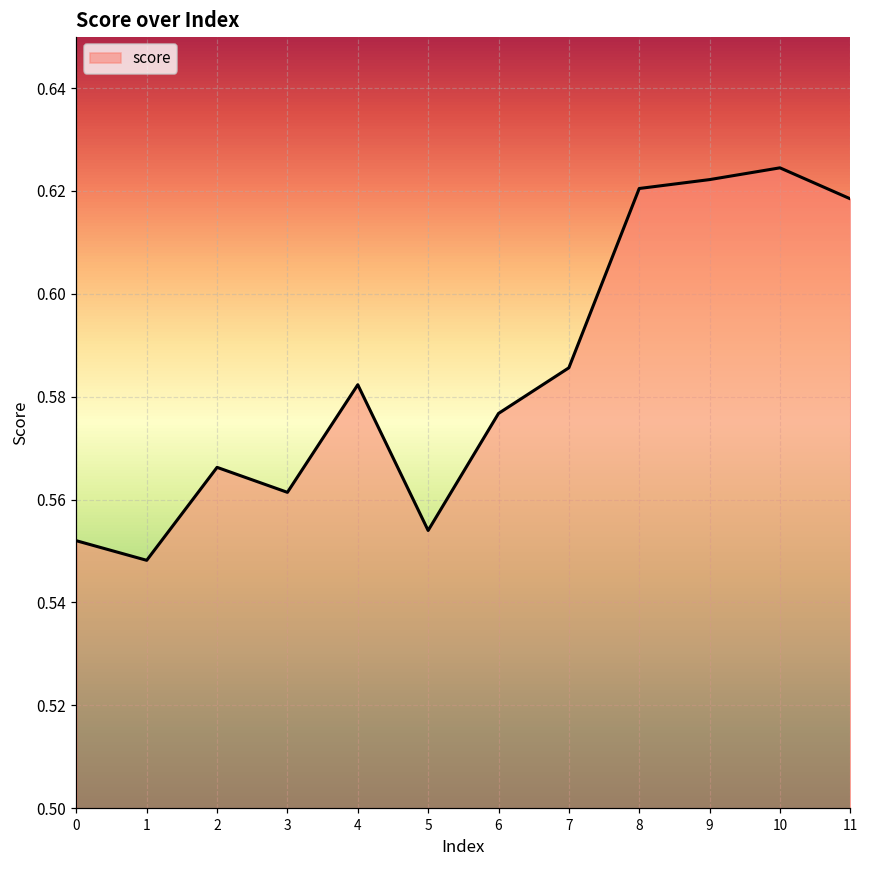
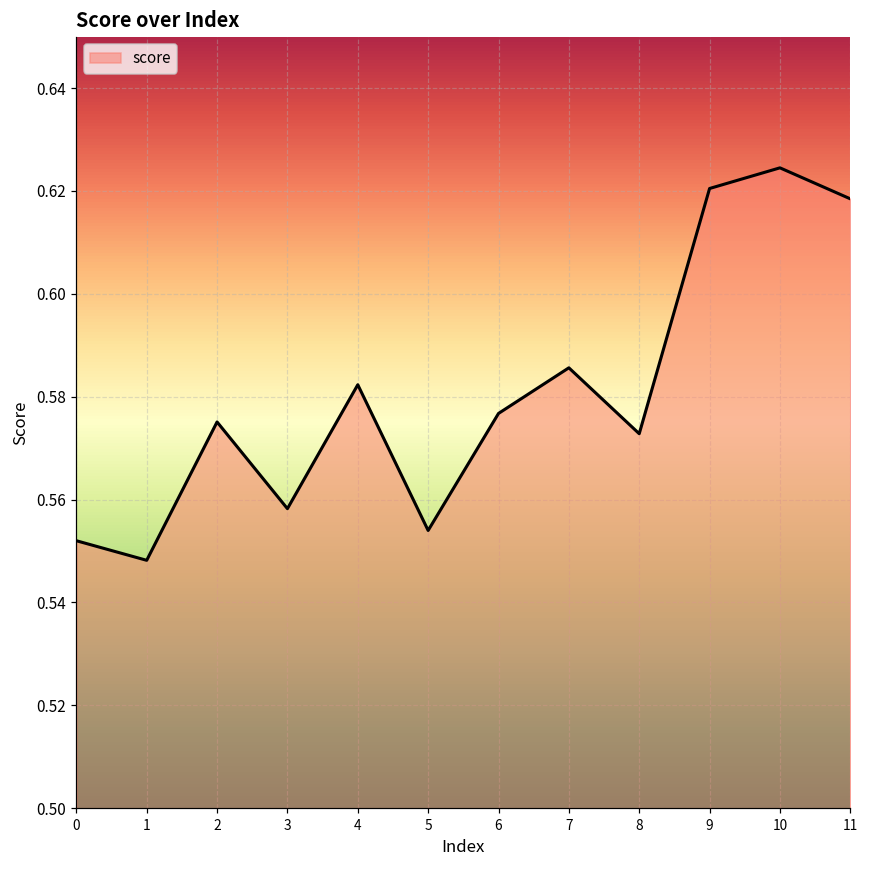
2: 0.566 -> 0.575
3: 0.561 -> 0.558
8: 0.620 -> 0.573
9: 0.622 -> 0.620
